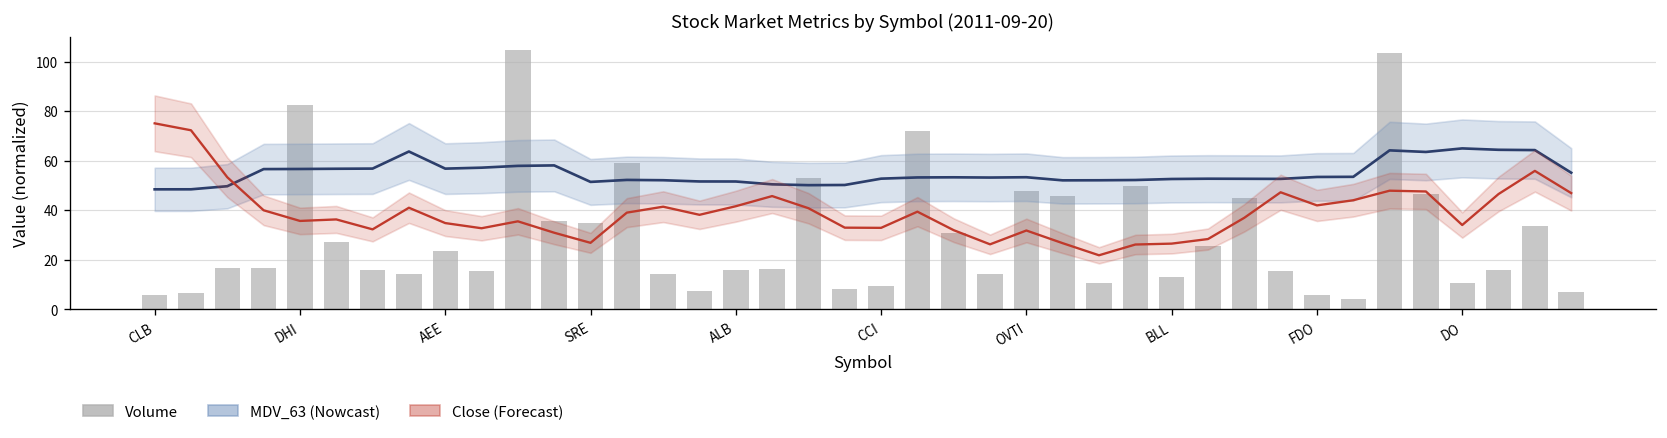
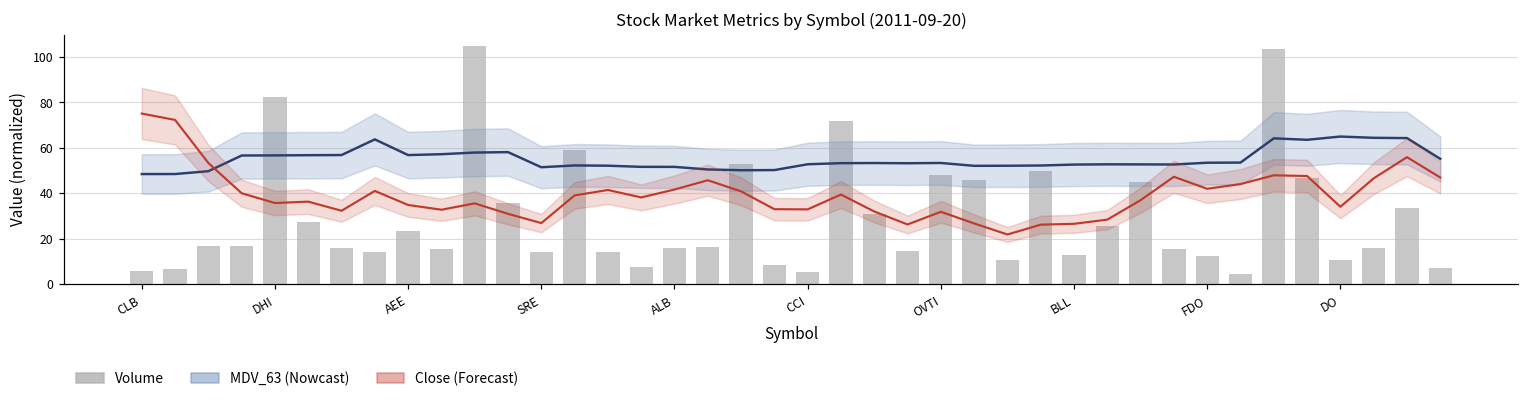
Volume, SRE: 35 -> 14
Volume, CCI: 9 -> 5
Volume, FDO: 6 -> 12
